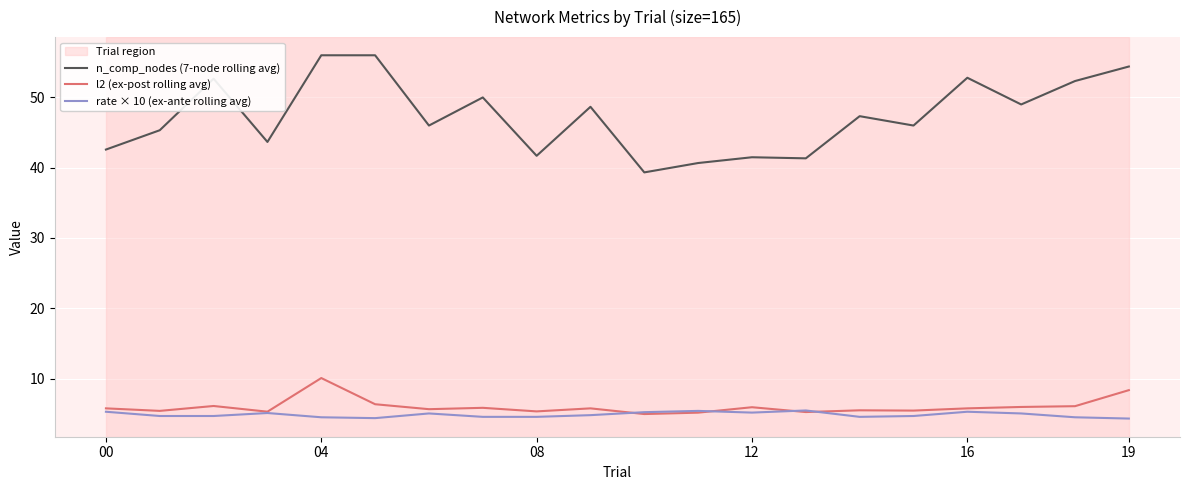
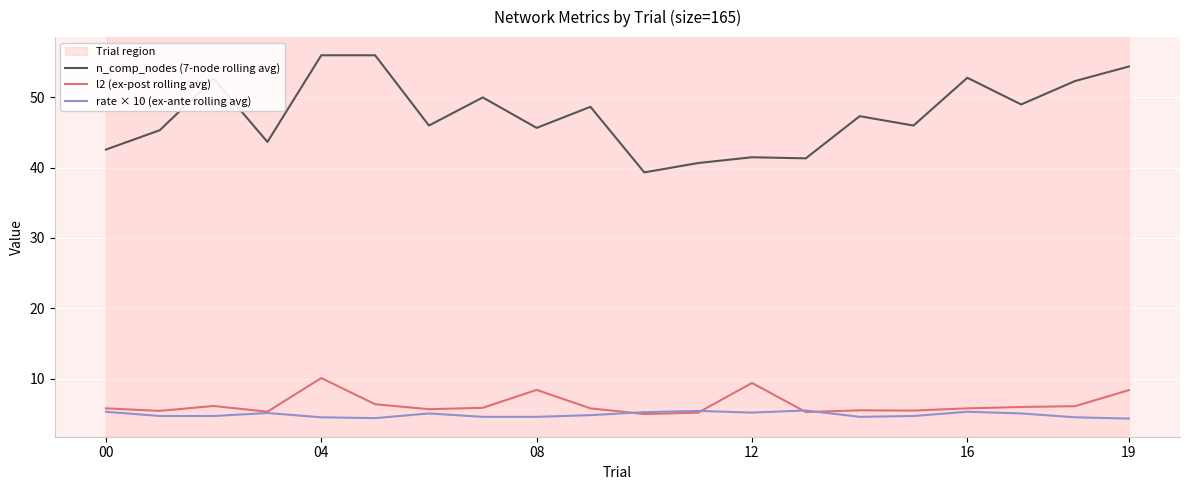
n_comp_nodes (7-node rolling avg), 08: 42 -> 46
l2 (ex-post rolling avg), 08: 5 -> 8
l2 (ex-post rolling avg), 12: 6 -> 9
